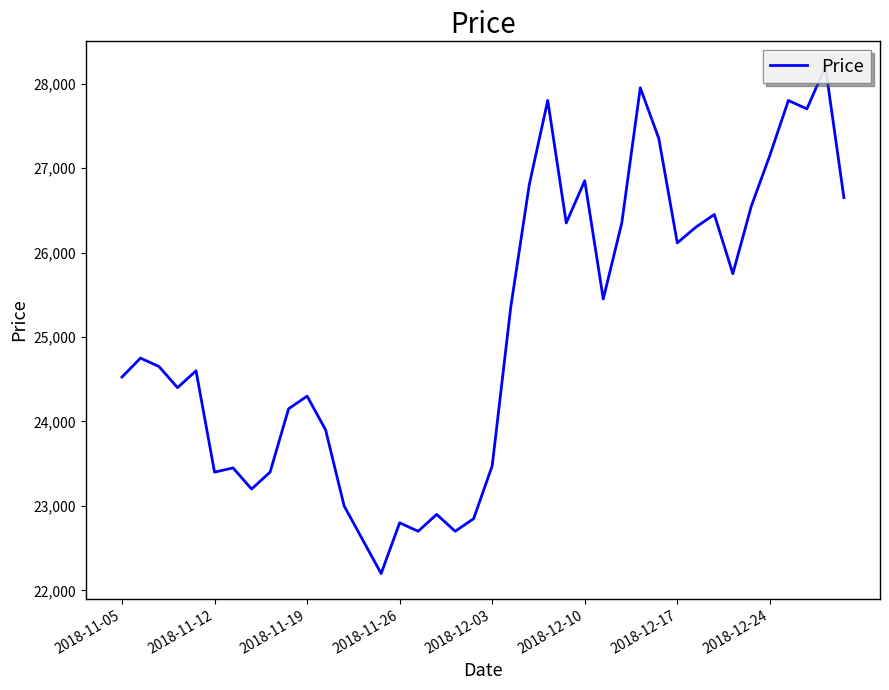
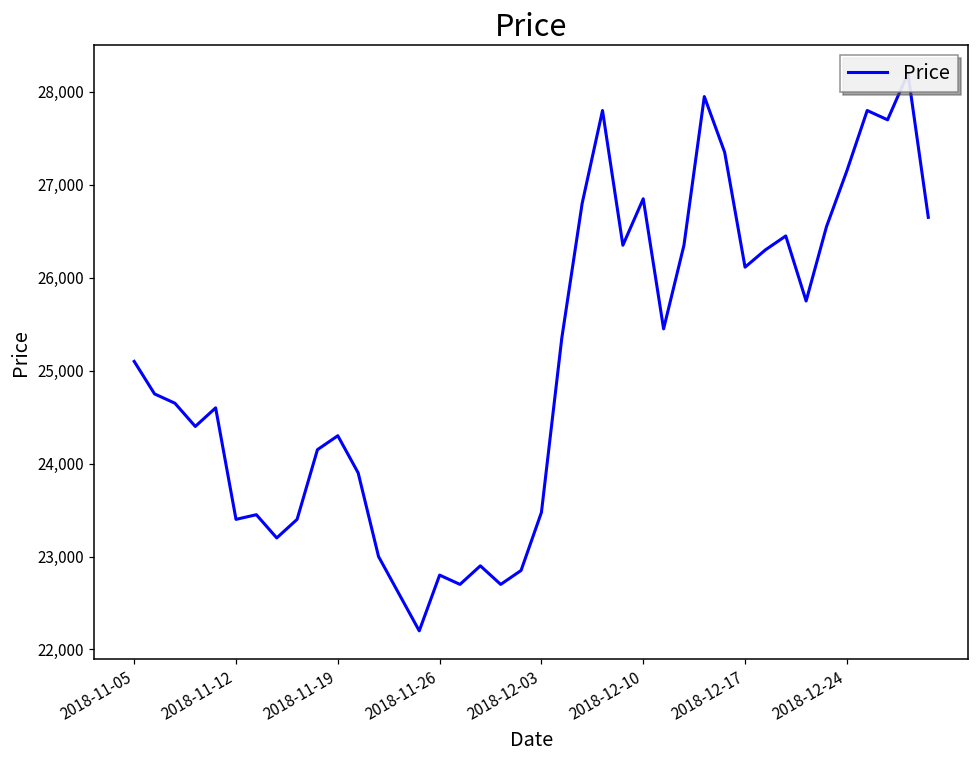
2018-11-05: 24,500 -> 25,100
